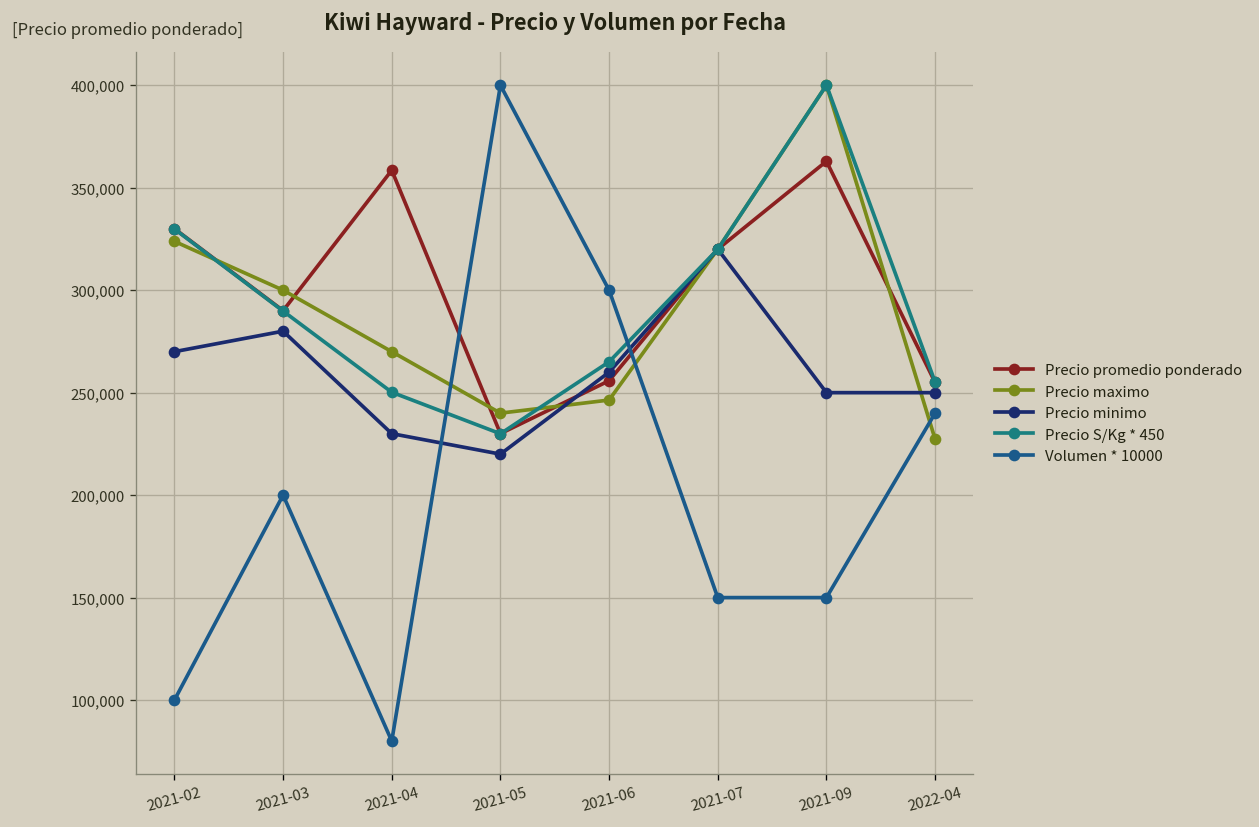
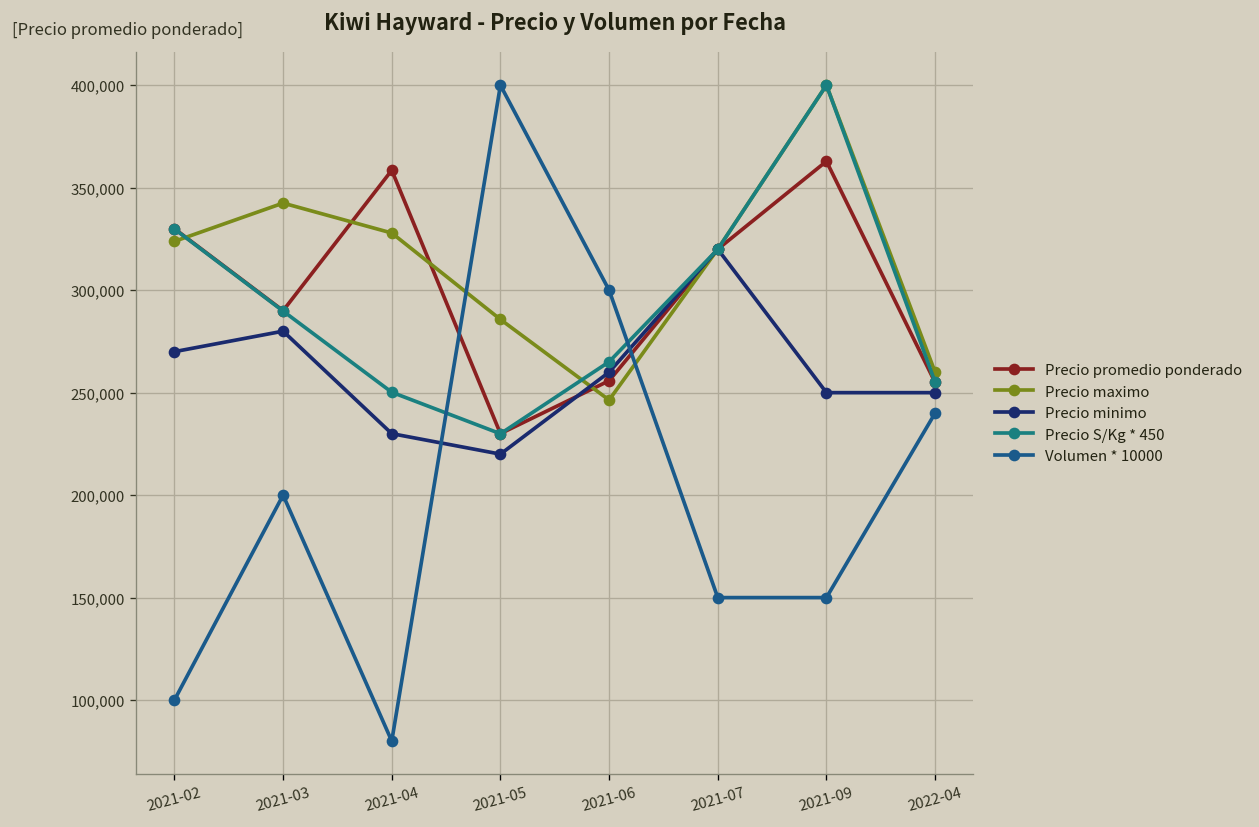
Precio maximo, 2021-03: 300,000 -> 342,000
Precio maximo, 2021-04: 270,000 -> 328,000
Precio maximo, 2021-05: 240,000 -> 286,000
Precio maximo, 2022-04: 227,000 -> 260,000
